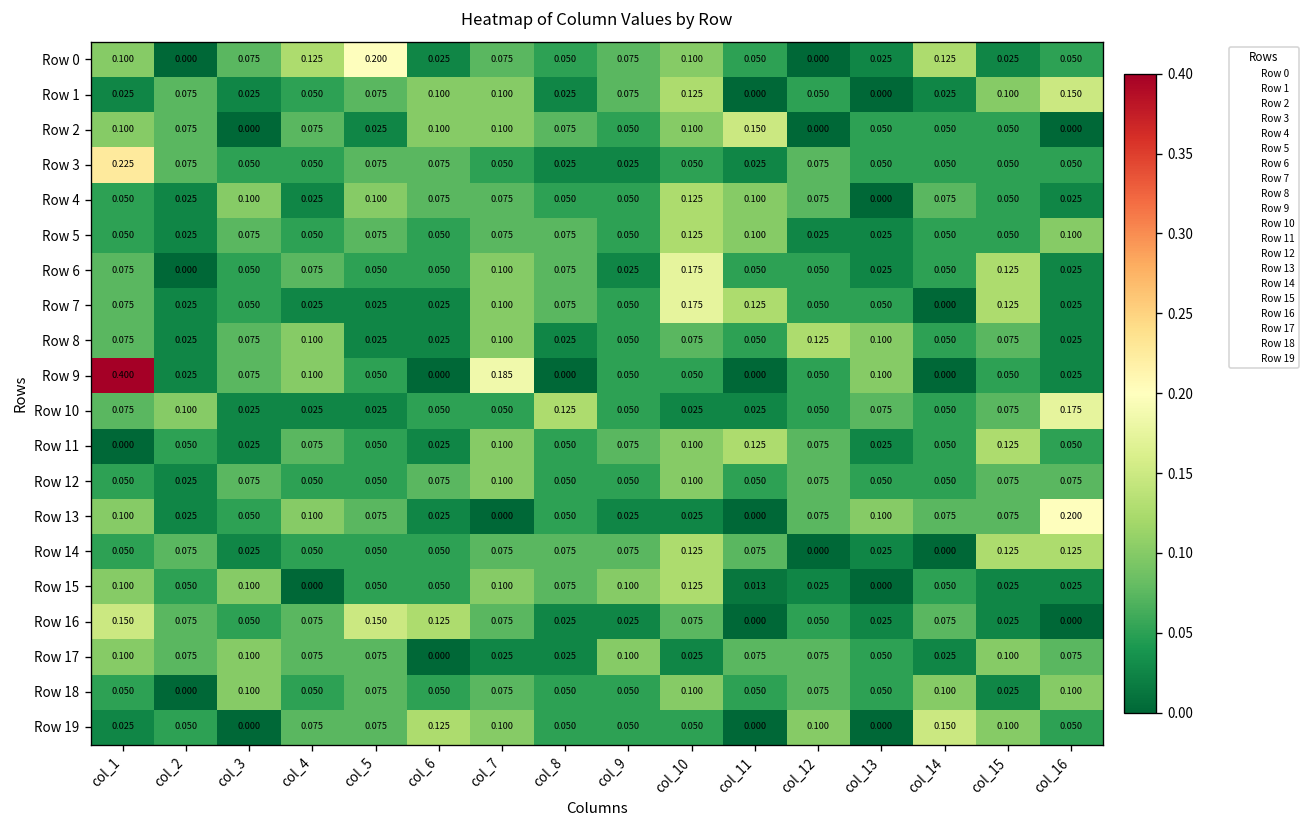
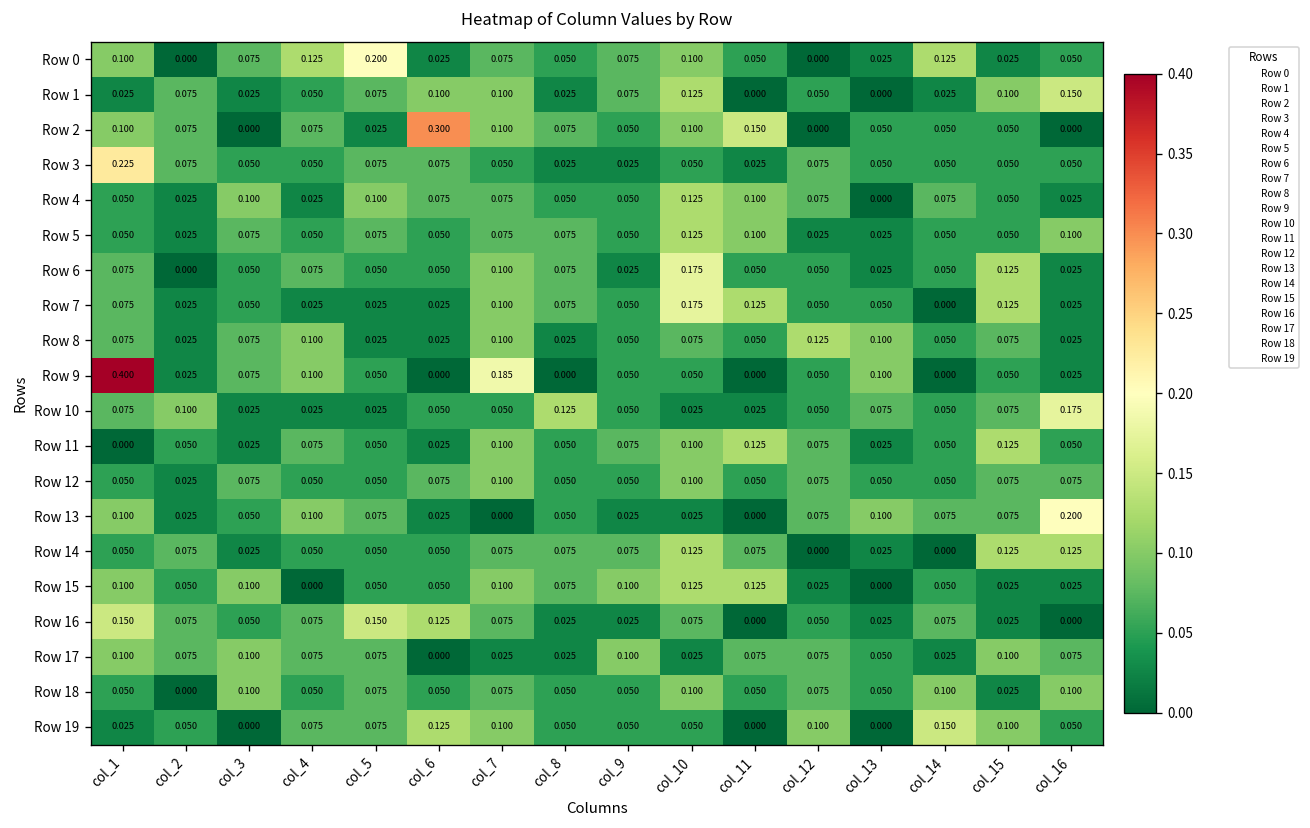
Row 2, col_6: 0.100 -> 0.300
Row 15, col_11: 0.013 -> 0.125
